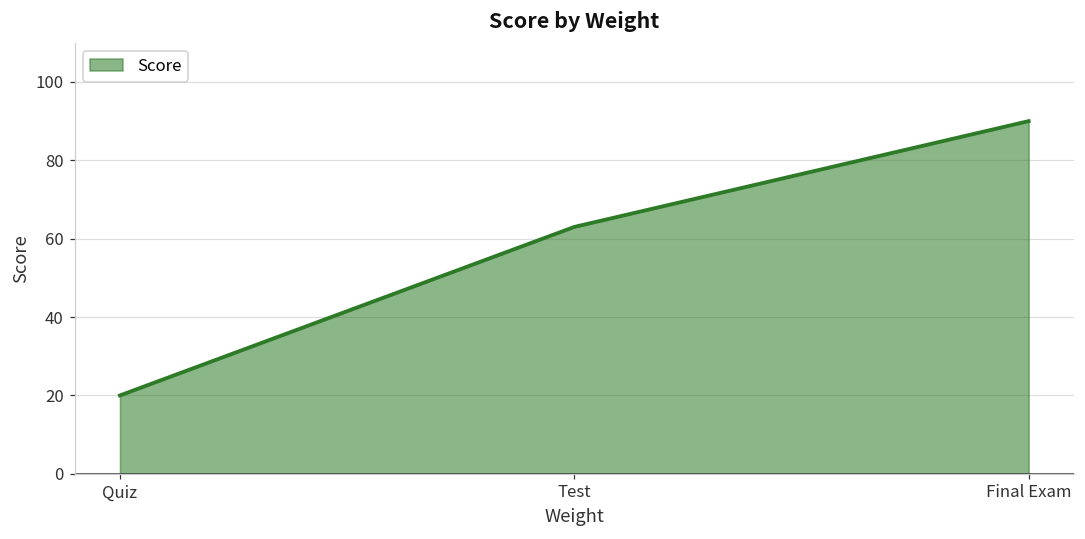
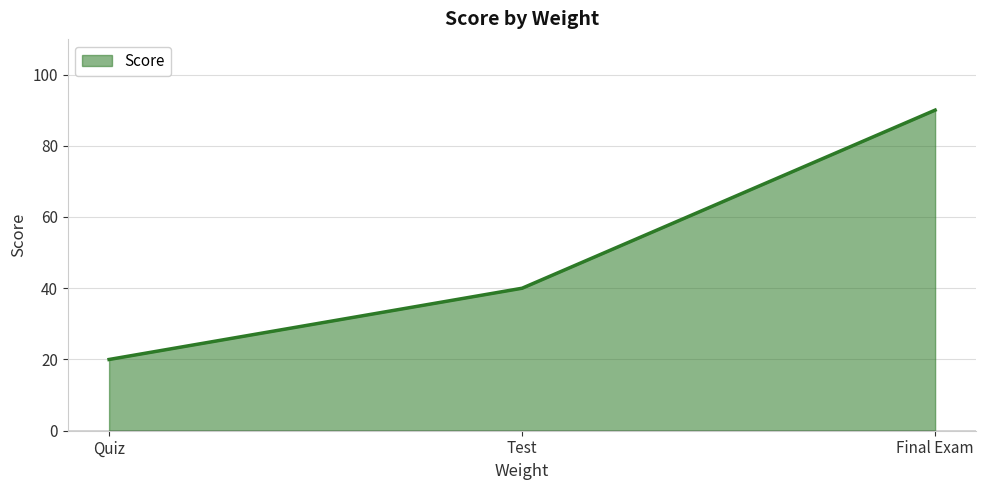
Test: 63 -> 40
